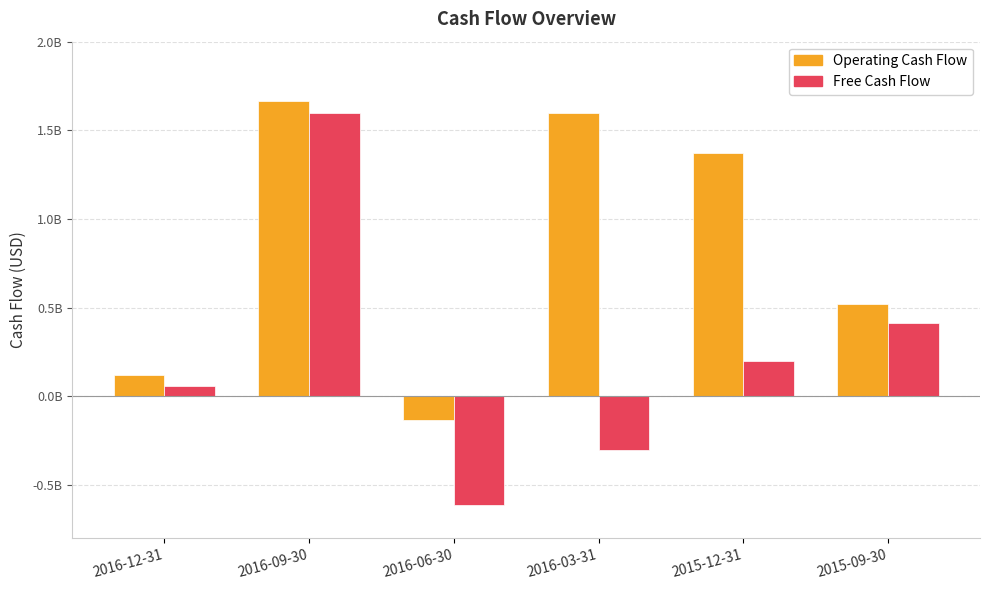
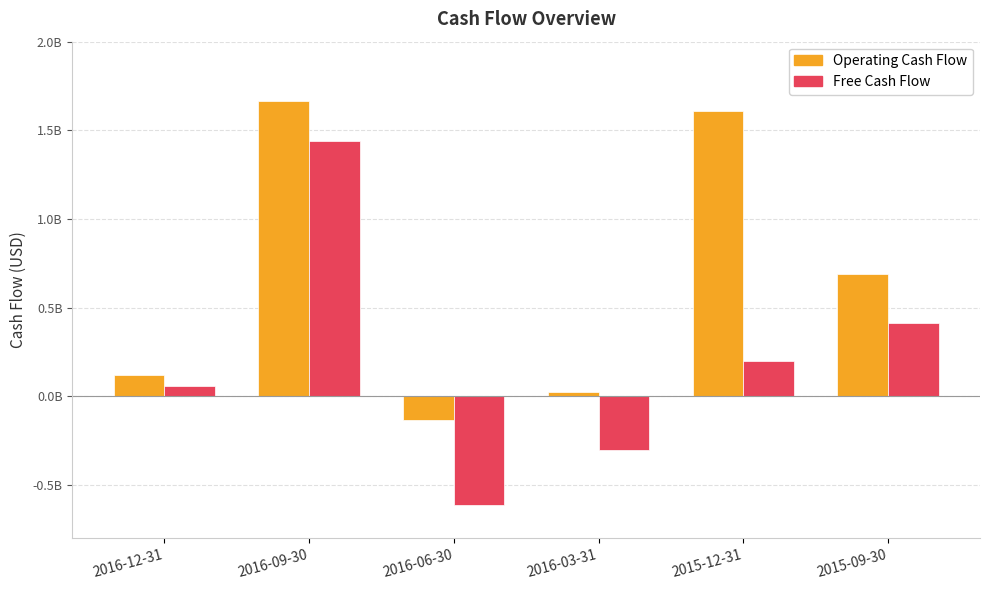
Free Cash Flow, 2016-09-30: 1600000000 -> 1440000000
Operating Cash Flow, 2016-03-31: 1600000000 -> 30000000
Operating Cash Flow, 2015-12-31: 1370000000 -> 1610000000
Operating Cash Flow, 2015-09-30: 520000000 -> 690000000
